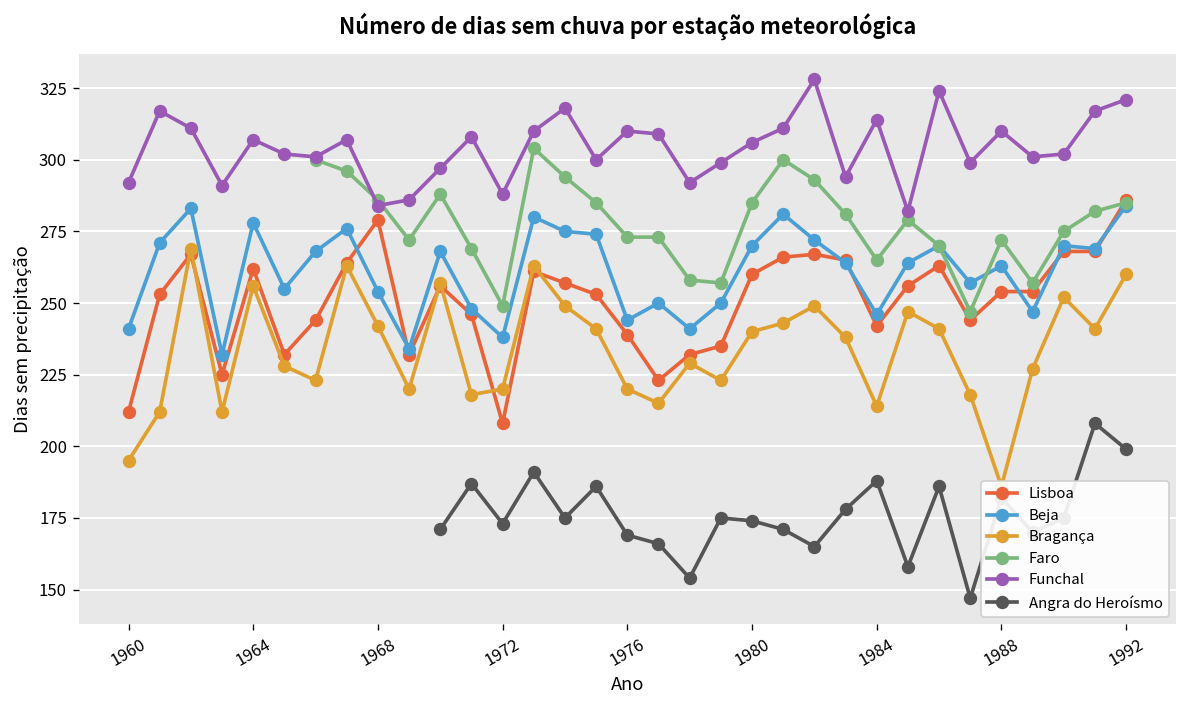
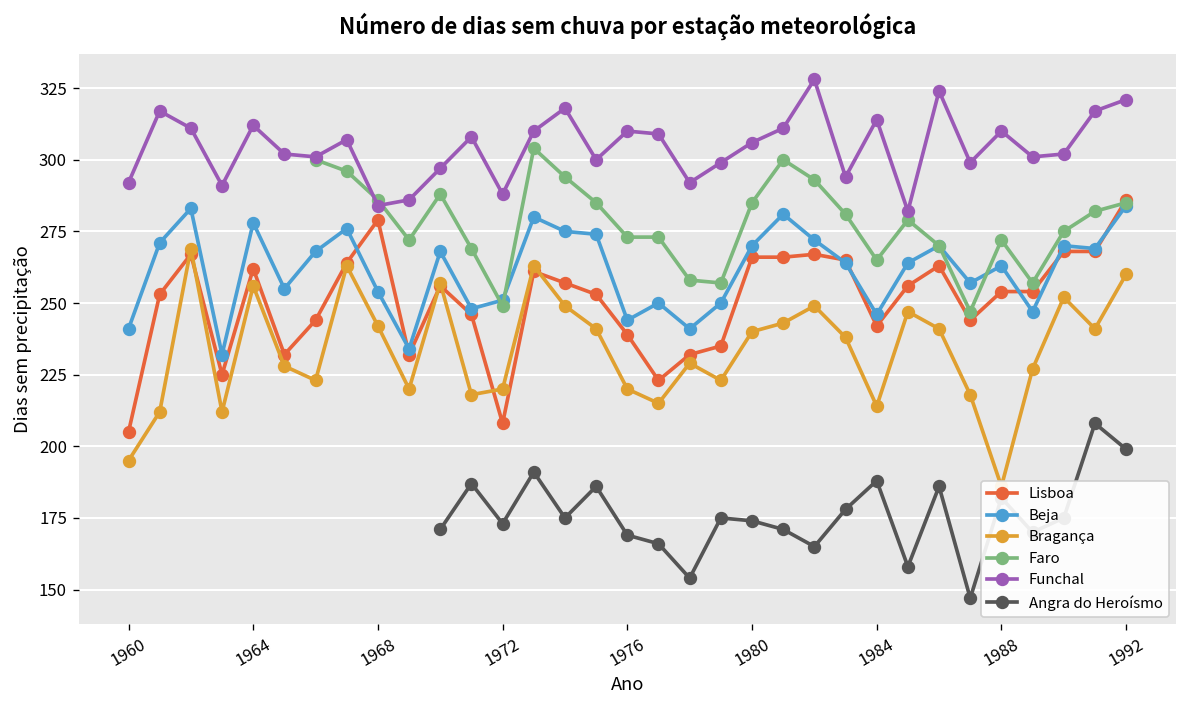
Lisboa, 1960: 212 -> 205
Funchal, 1964: 307 -> 312
Beja, 1972: 238 -> 251
Lisboa, 1980: 260 -> 266
